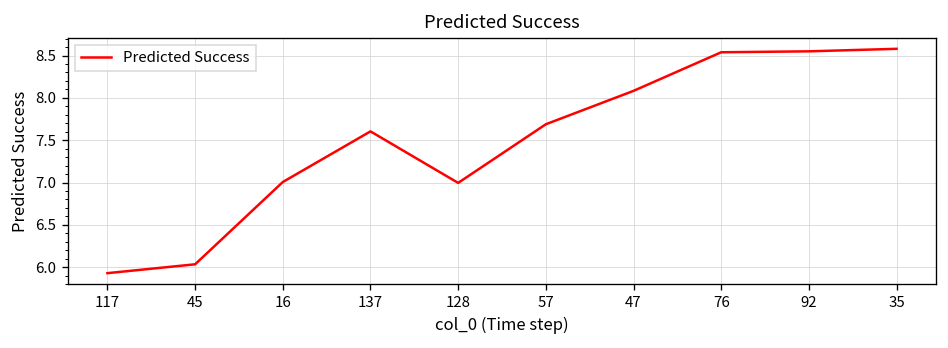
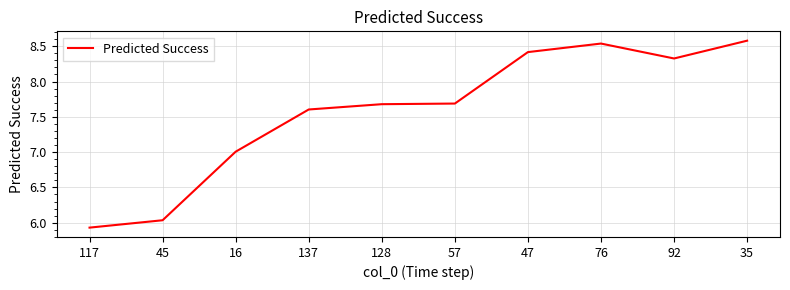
128: 7.0 -> 7.7
47: 8.1 -> 8.4
92: 8.5 -> 8.3
